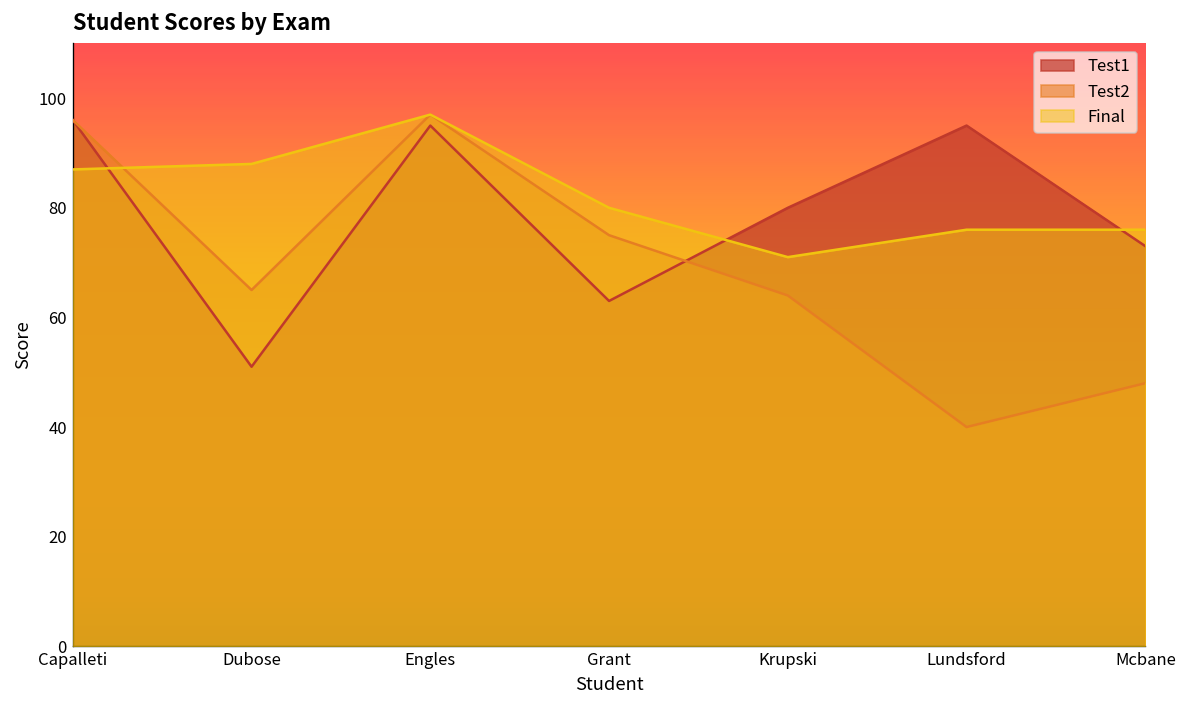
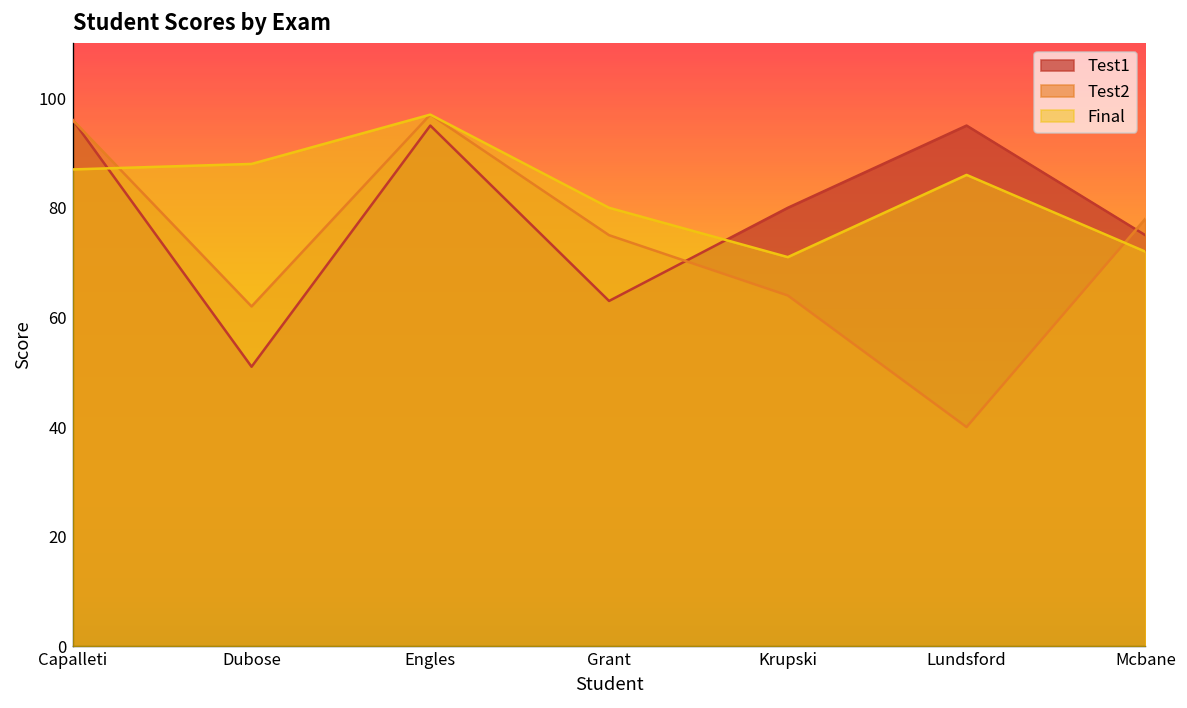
Test2, Dubose: 65 -> 62
Final, Lundsford: 76 -> 86
Test1, Mcbane: 73 -> 75
Test2, Mcbane: 48 -> 78
Final, Mcbane: 76 -> 72
